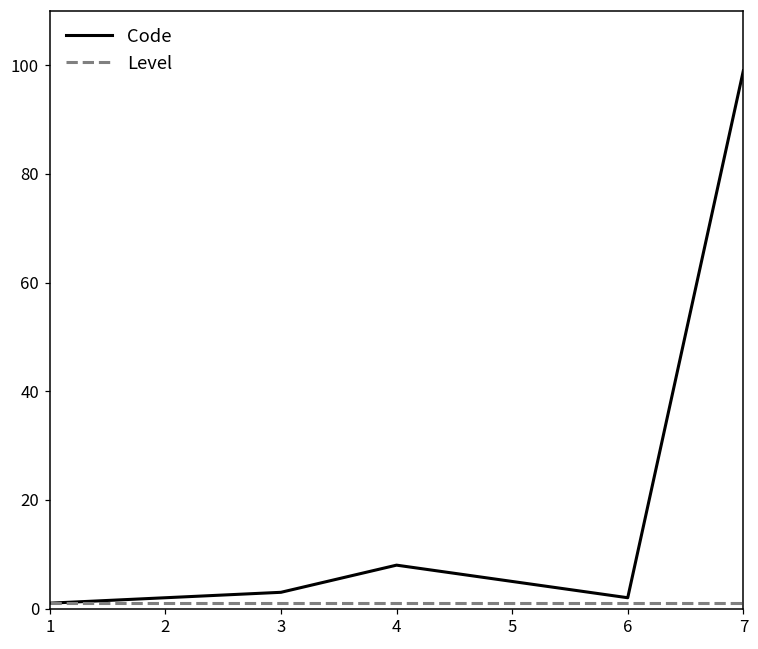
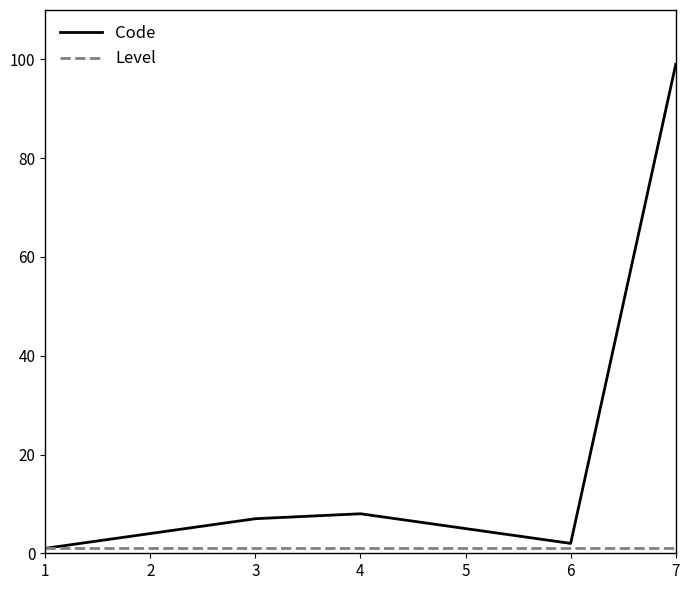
Code, 2: 2 -> 4
Code, 3: 3 -> 7
